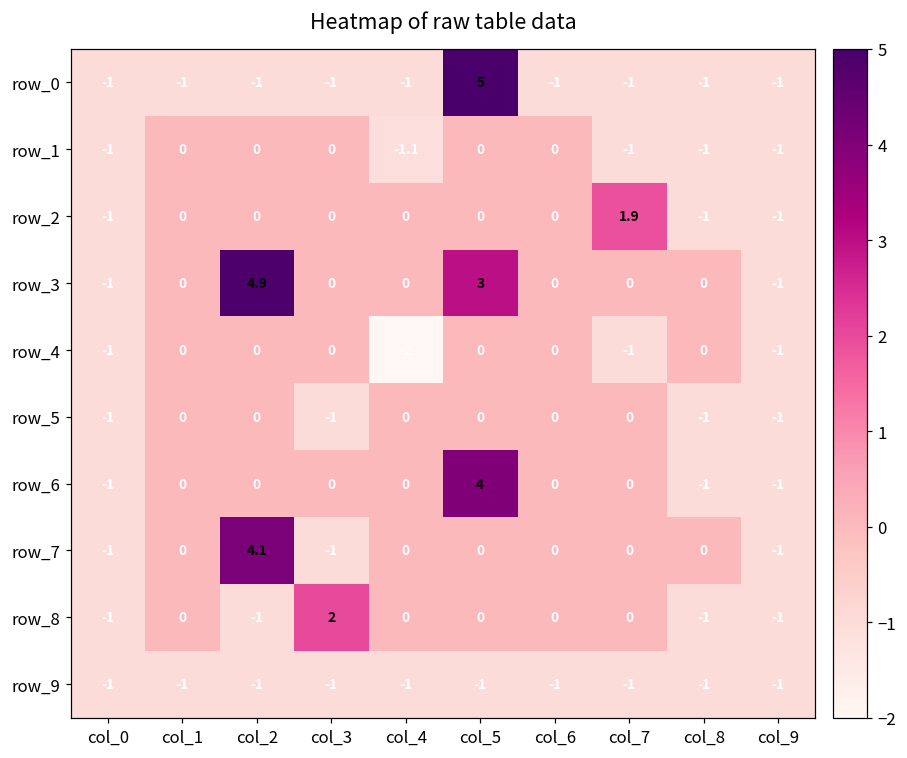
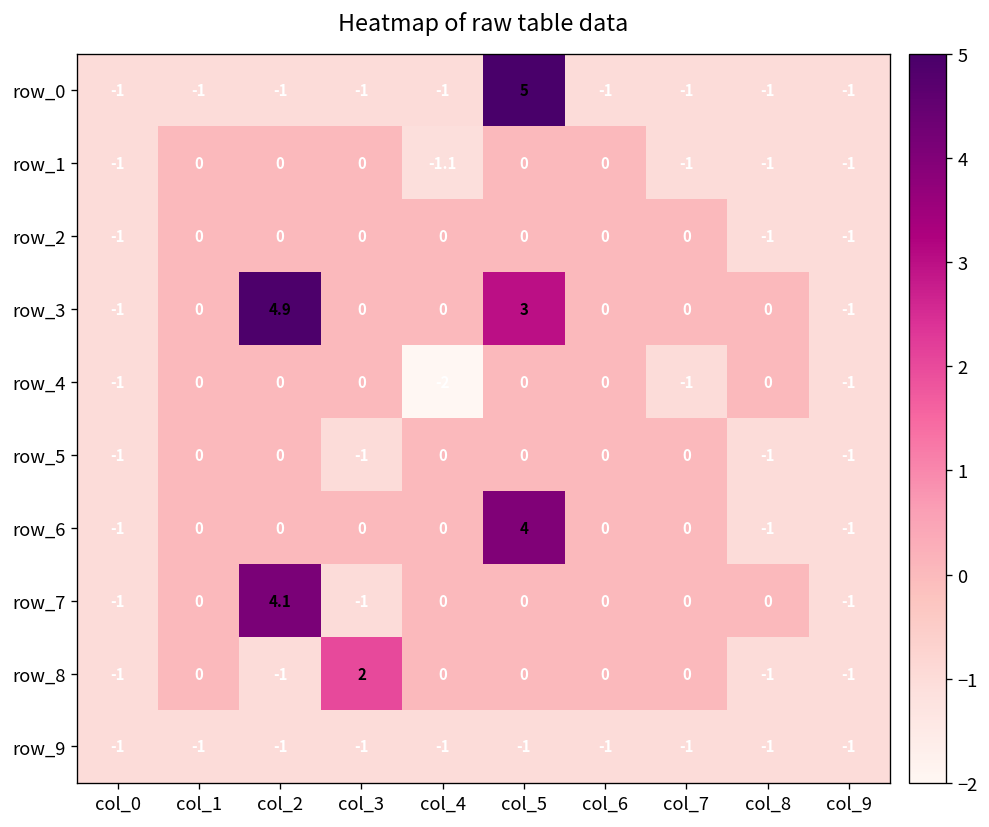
row_2, col_7: 1.9 -> 0
